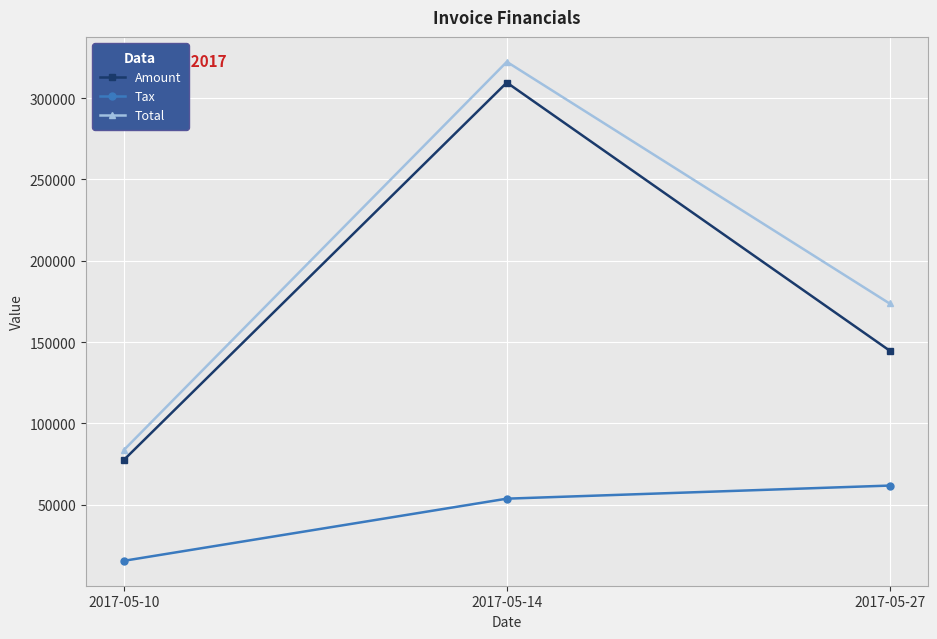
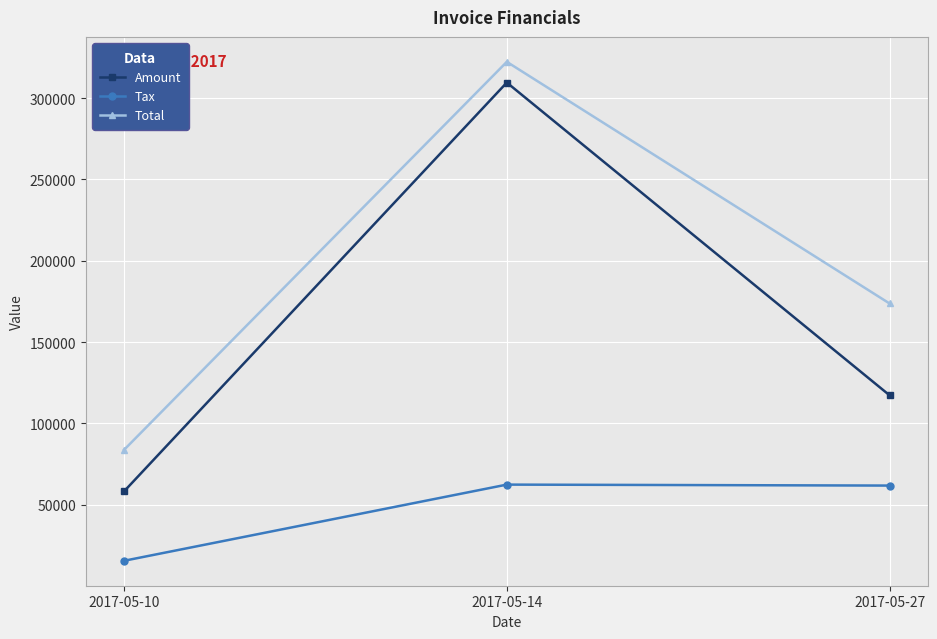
Amount, 2017-05-10: 78000 -> 58000
Tax, 2017-05-14: 54000 -> 62000
Amount, 2017-05-27: 145000 -> 117000
